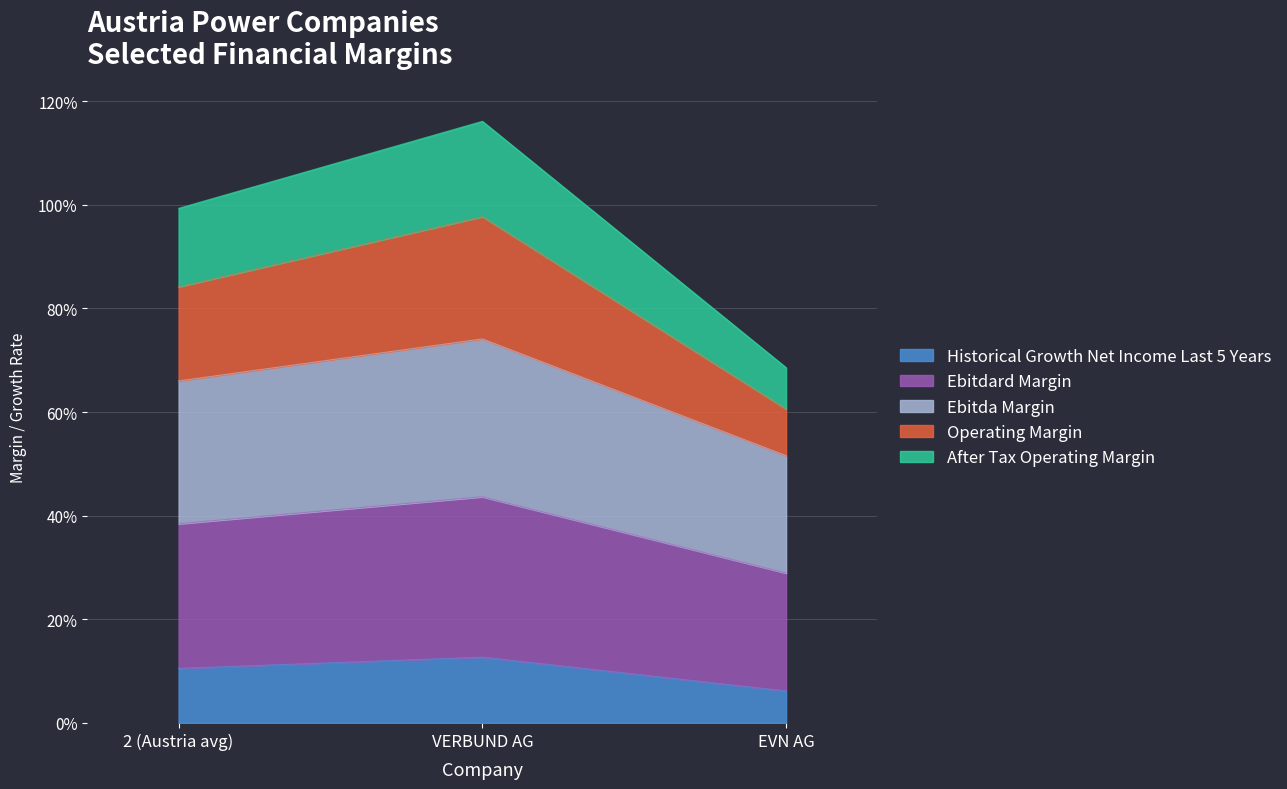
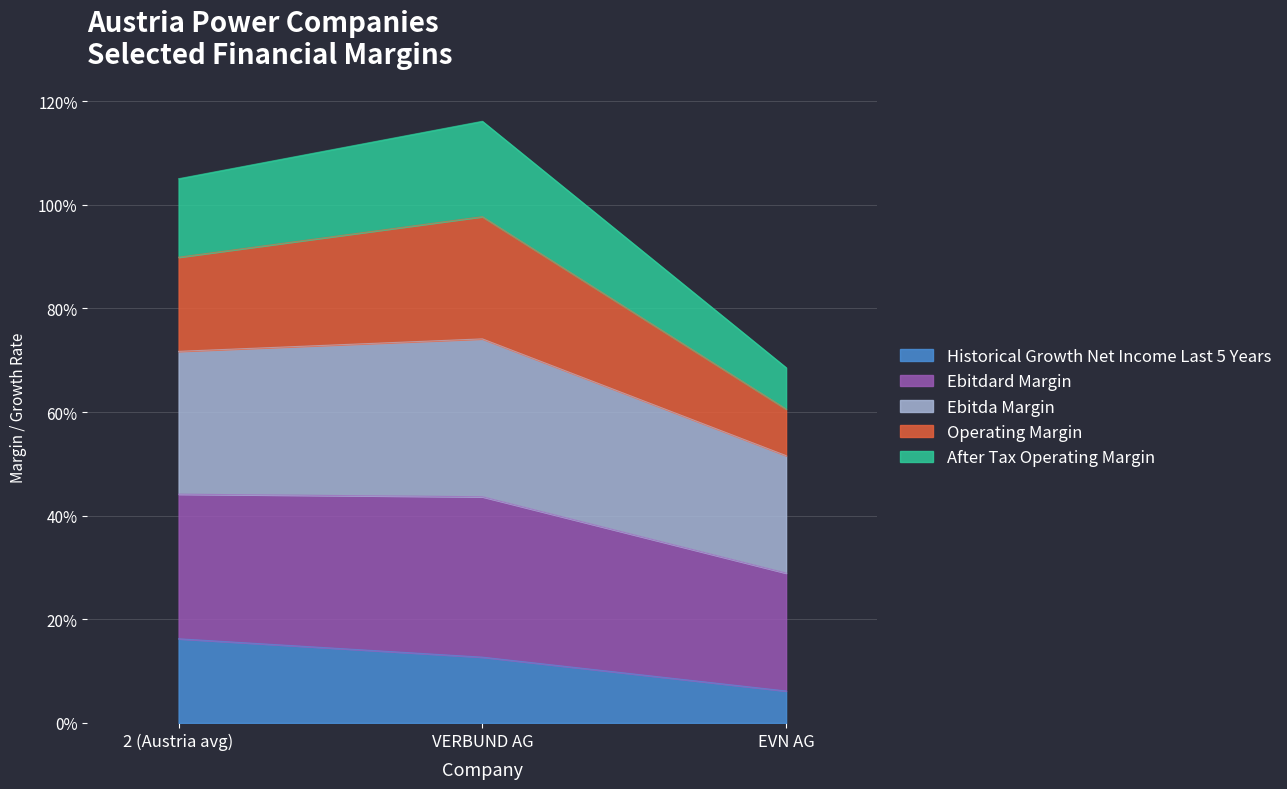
Historical Growth Net Income Last 5 Years, 2 (Austria avg): 11% -> 16%
